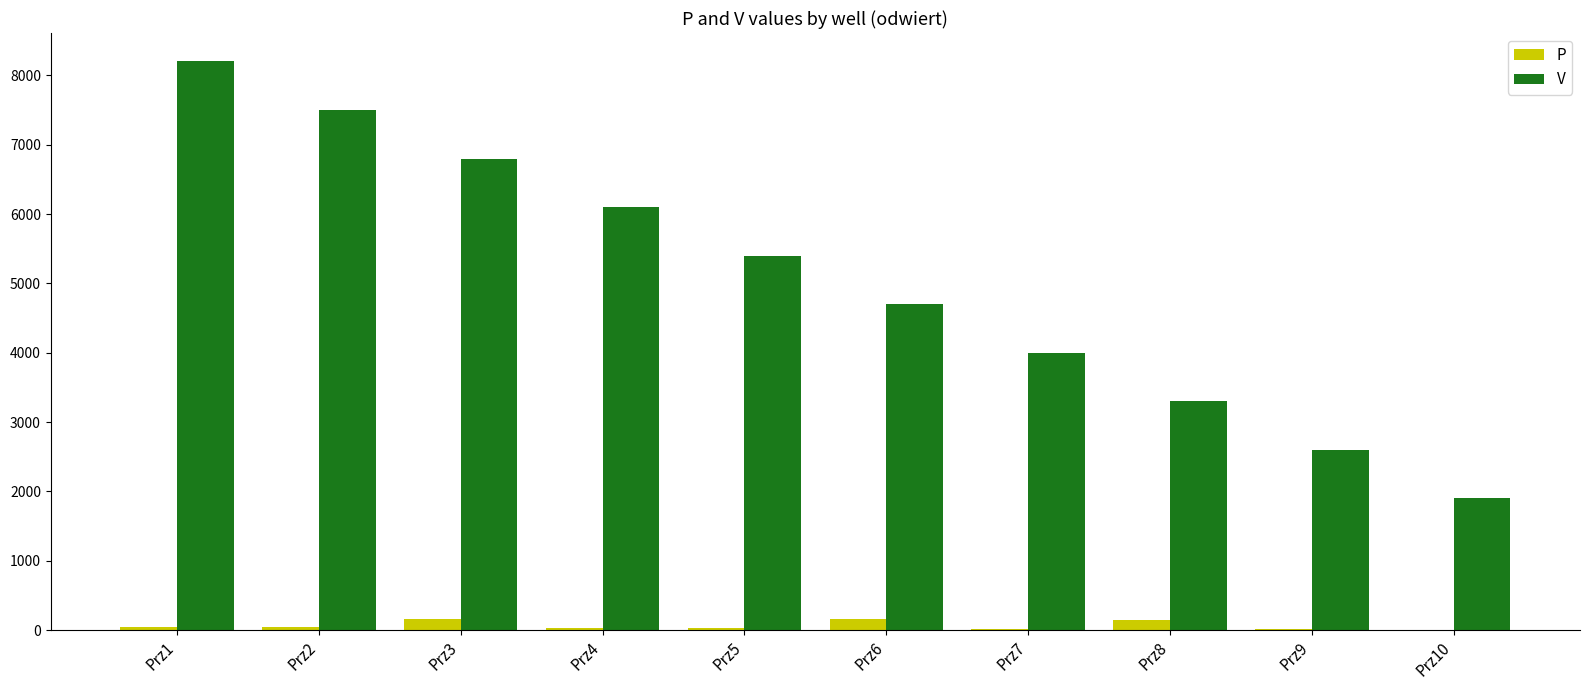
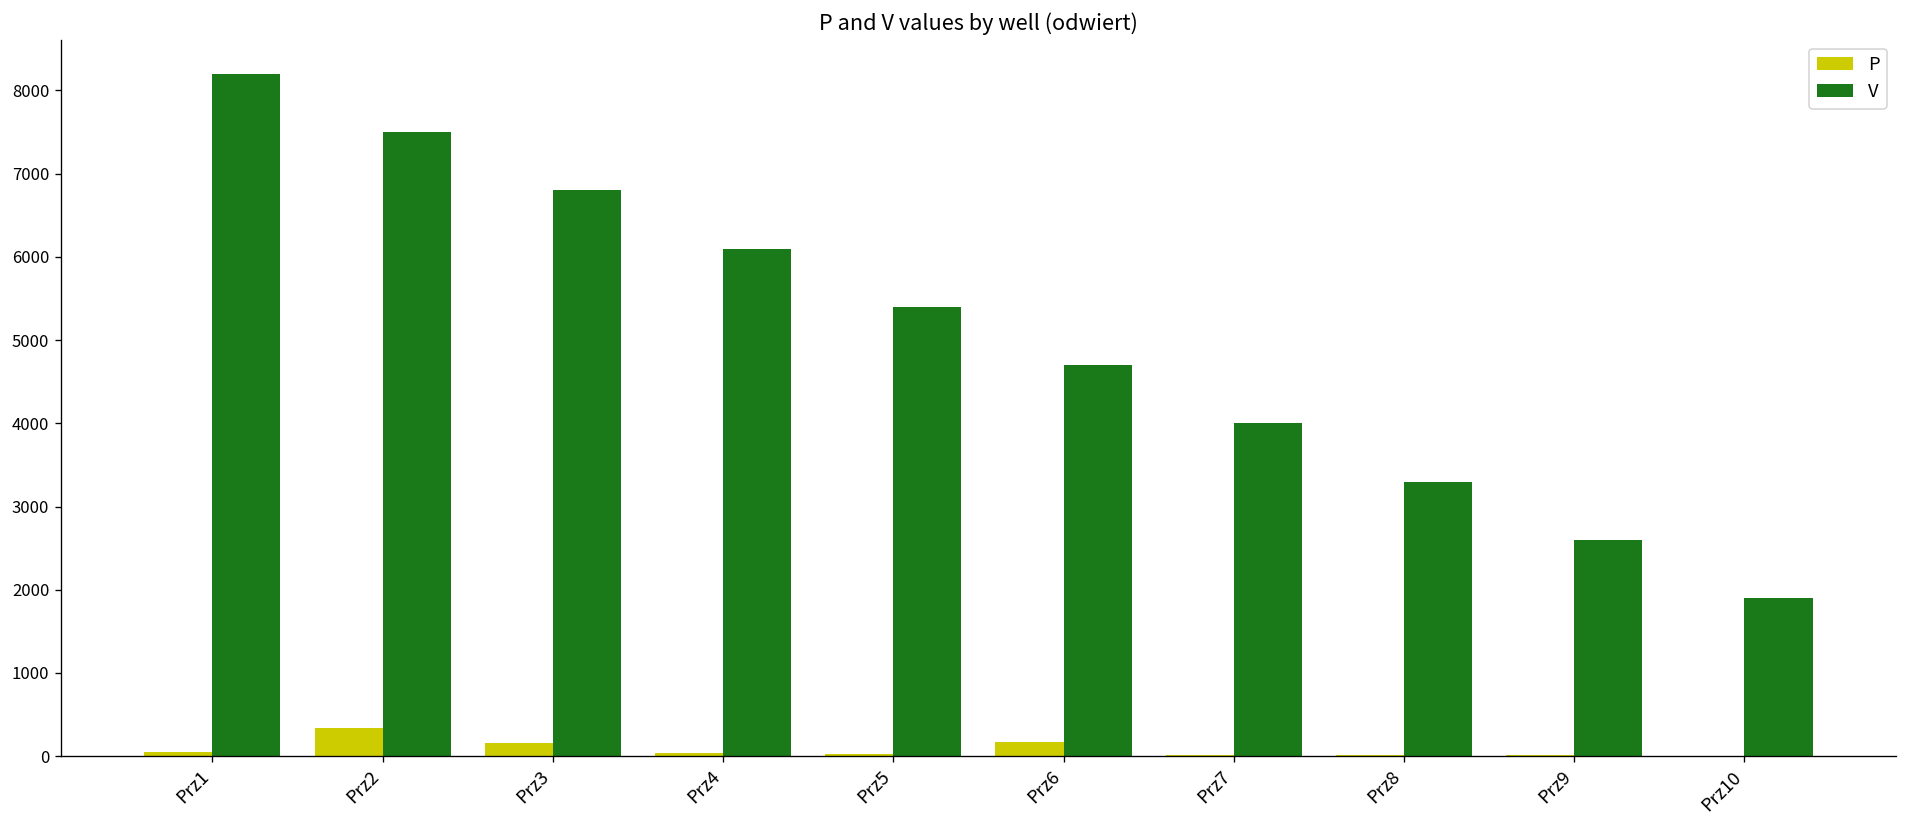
P, Prz2: 0 -> 300
P, Prz8: 100 -> 0
